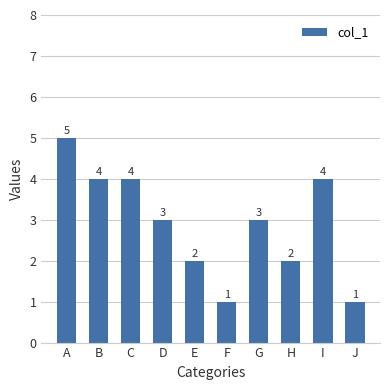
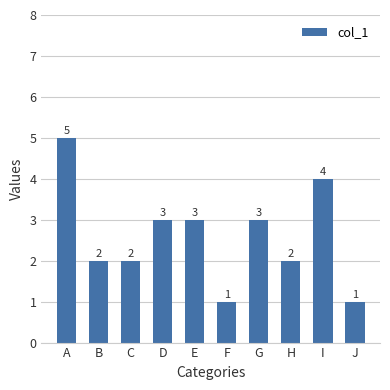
B: 4 -> 2
C: 4 -> 2
E: 2 -> 3
